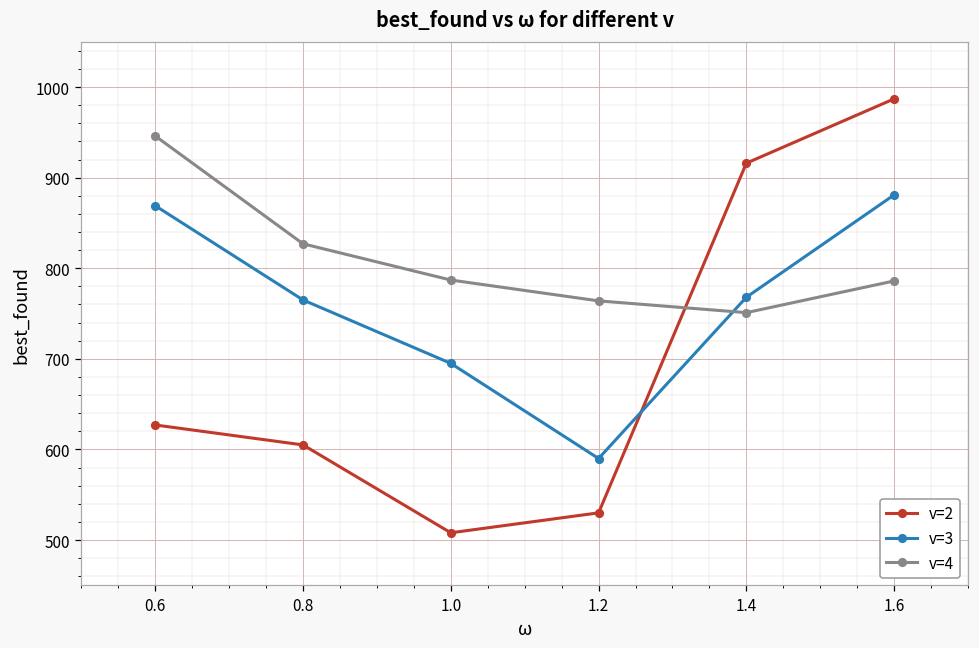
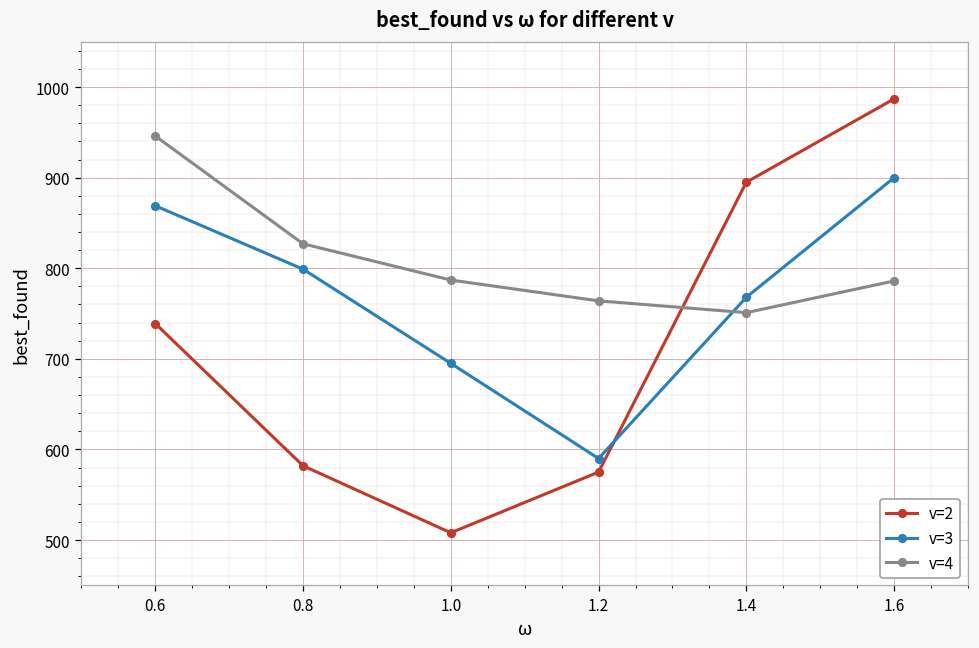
v=2, 0.6: 630 -> 740
v=2, 0.8: 610 -> 580
v=3, 0.8: 770 -> 800
v=2, 1.2: 530 -> 580
v=2, 1.4: 920 -> 900
v=3, 1.6: 880 -> 900
